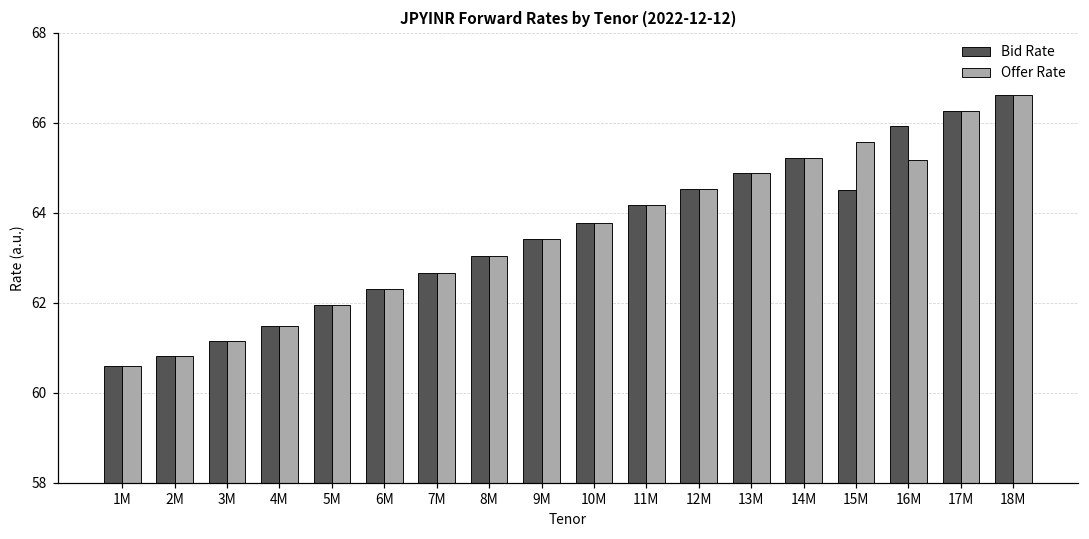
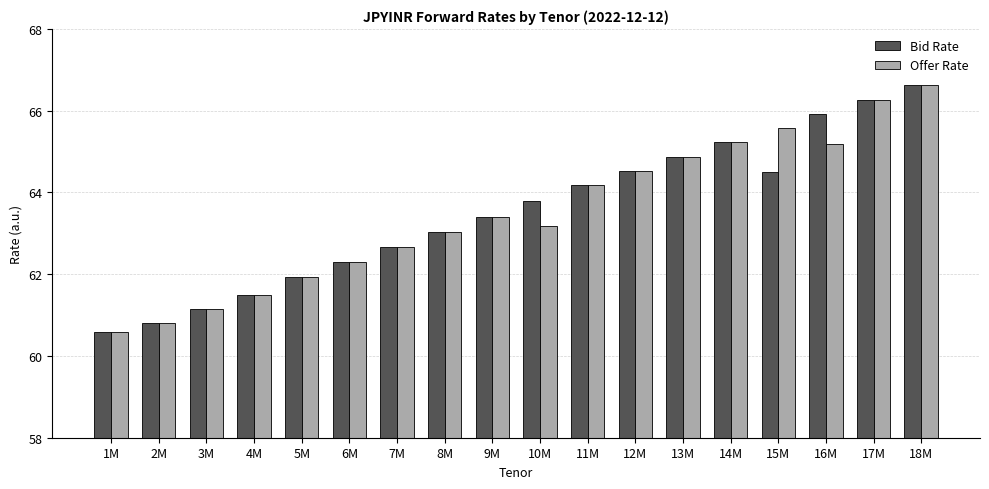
Offer Rate, 10M: 63.8 -> 63.2
